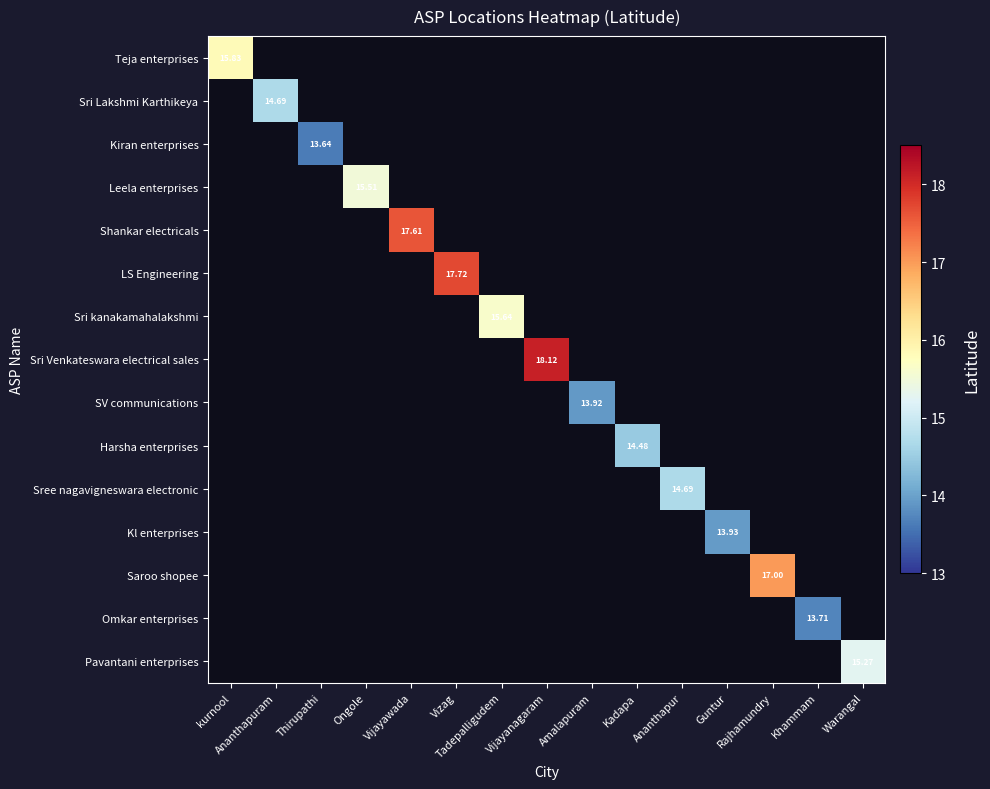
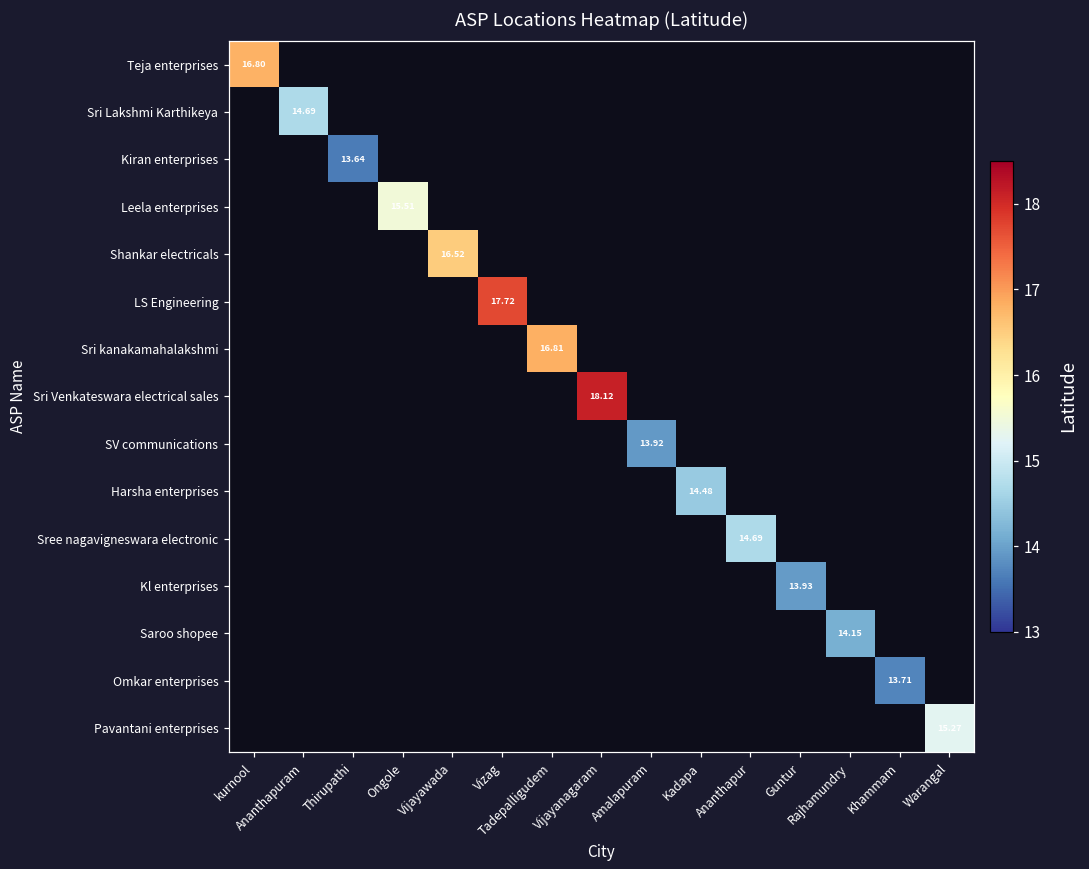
Teja enterprises, kurnool: 15.83 -> 16.80
Shankar electricals, Vijayawada: 17.61 -> 16.52
Sri kanakamahalakshmi, Tadepalligudem: 15.64 -> 16.81
Saroo shopee, Rajhamundry: 17.00 -> 14.15
